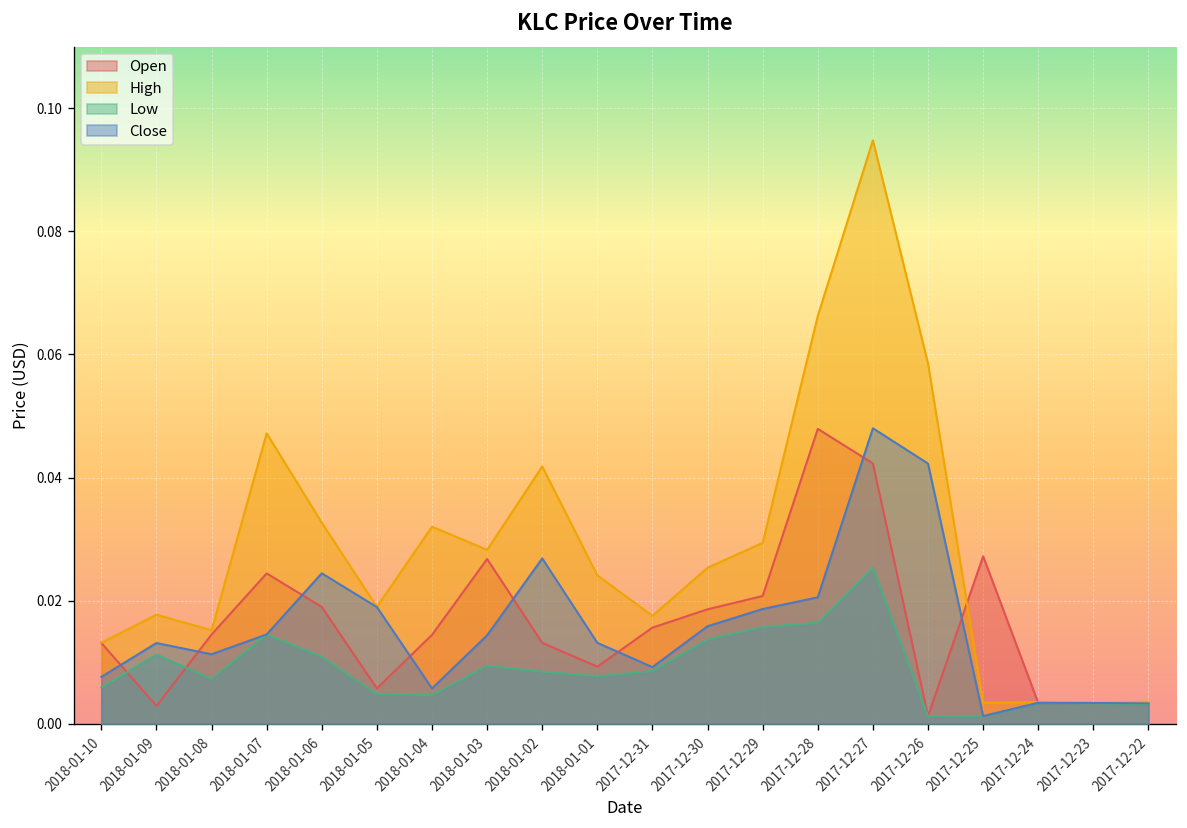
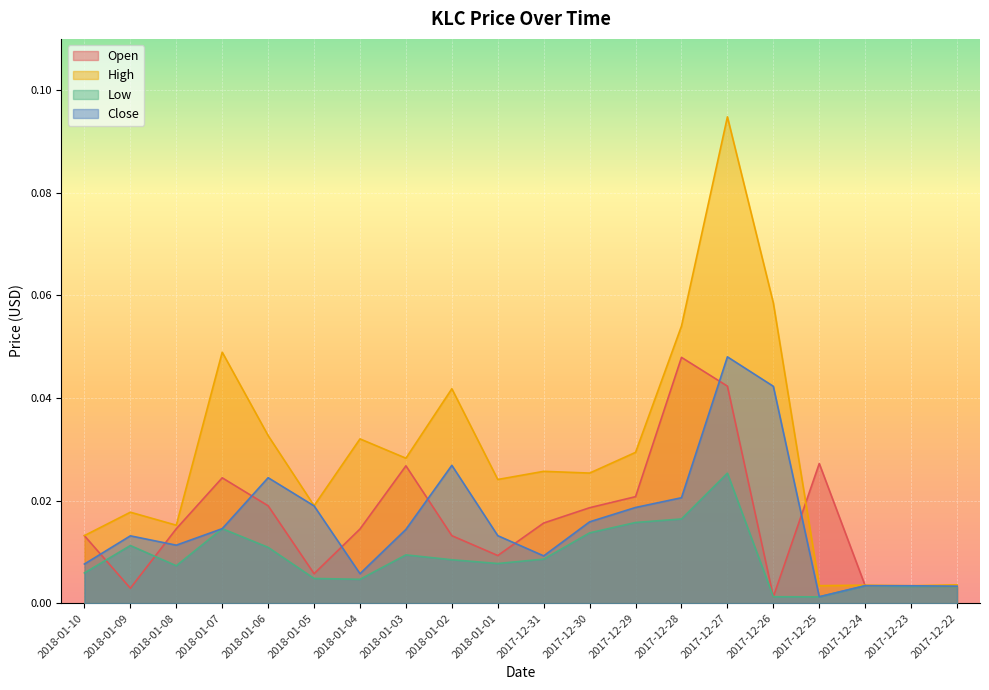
High, 2018-01-07: 0.047 -> 0.049
High, 2017-12-31: 0.018 -> 0.026
High, 2017-12-28: 0.066 -> 0.054
